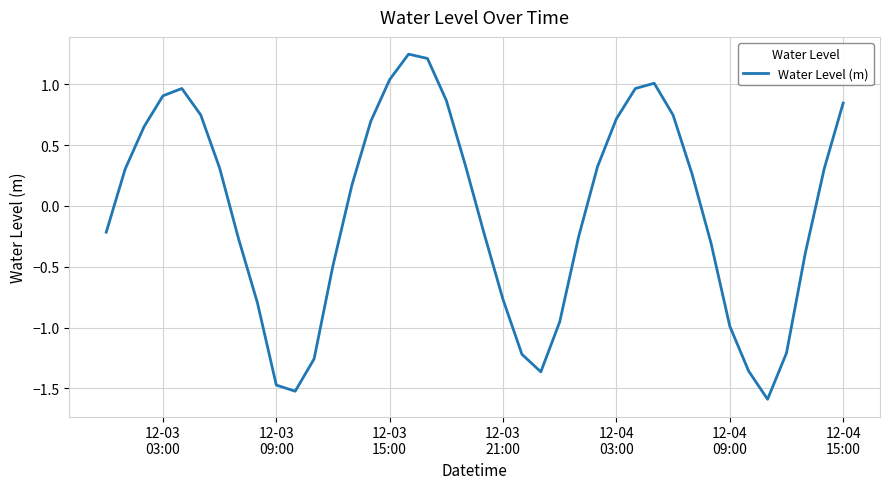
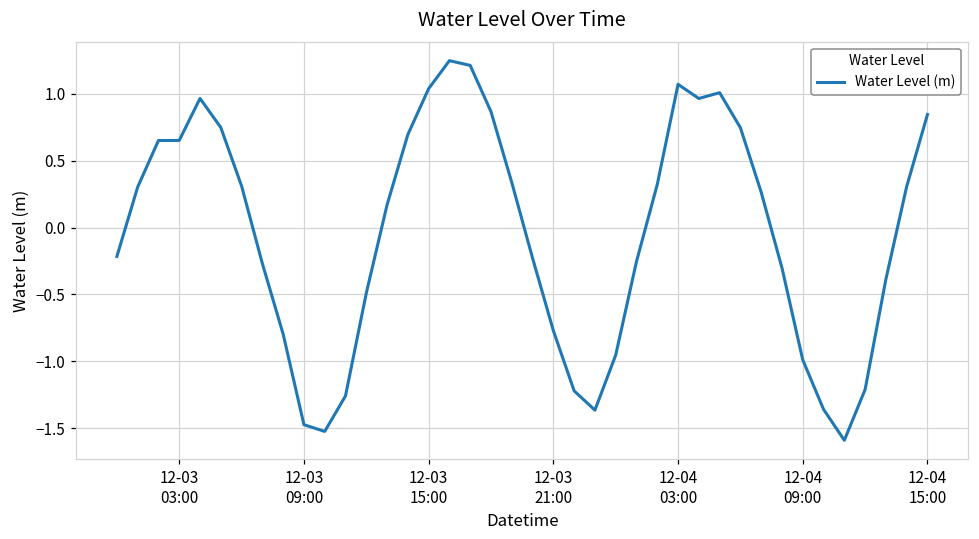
12-03 03:00: 0.90 -> 0.65
12-04 03:00: 0.72 -> 1.07
